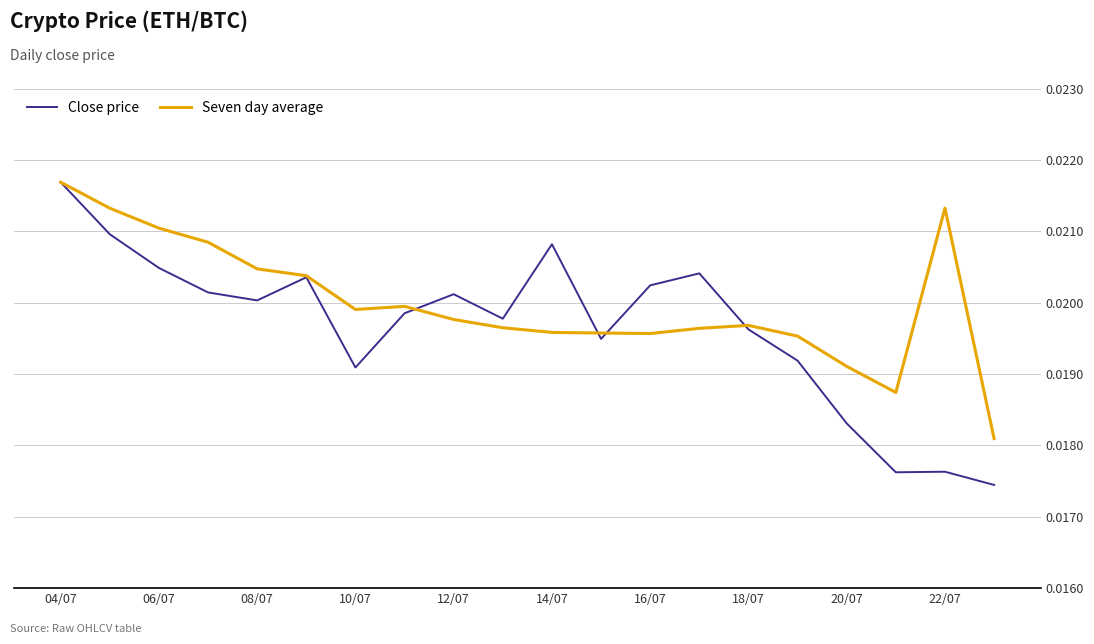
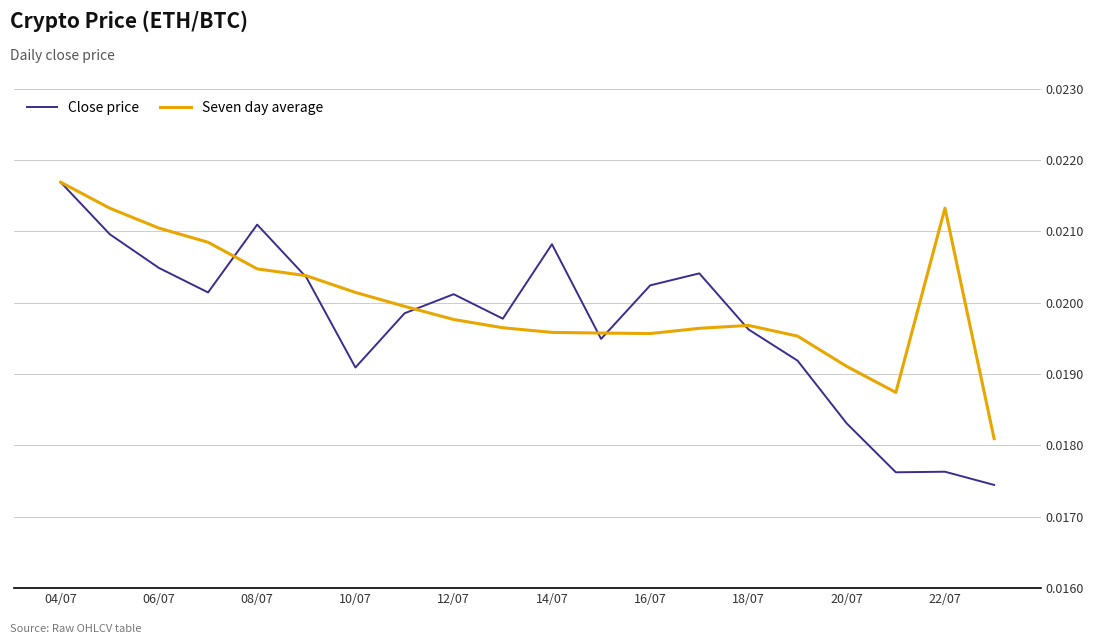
Close price, 08/07: 0.0200 -> 0.0211
Seven day average, 10/07: 0.0199 -> 0.0201
